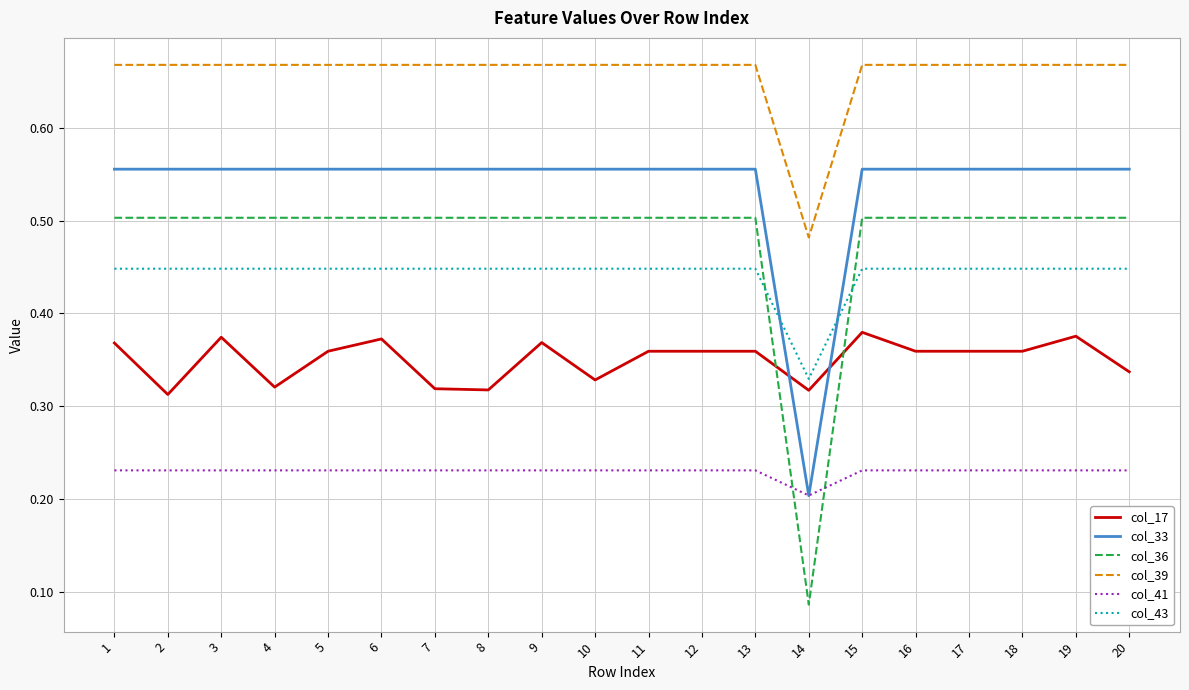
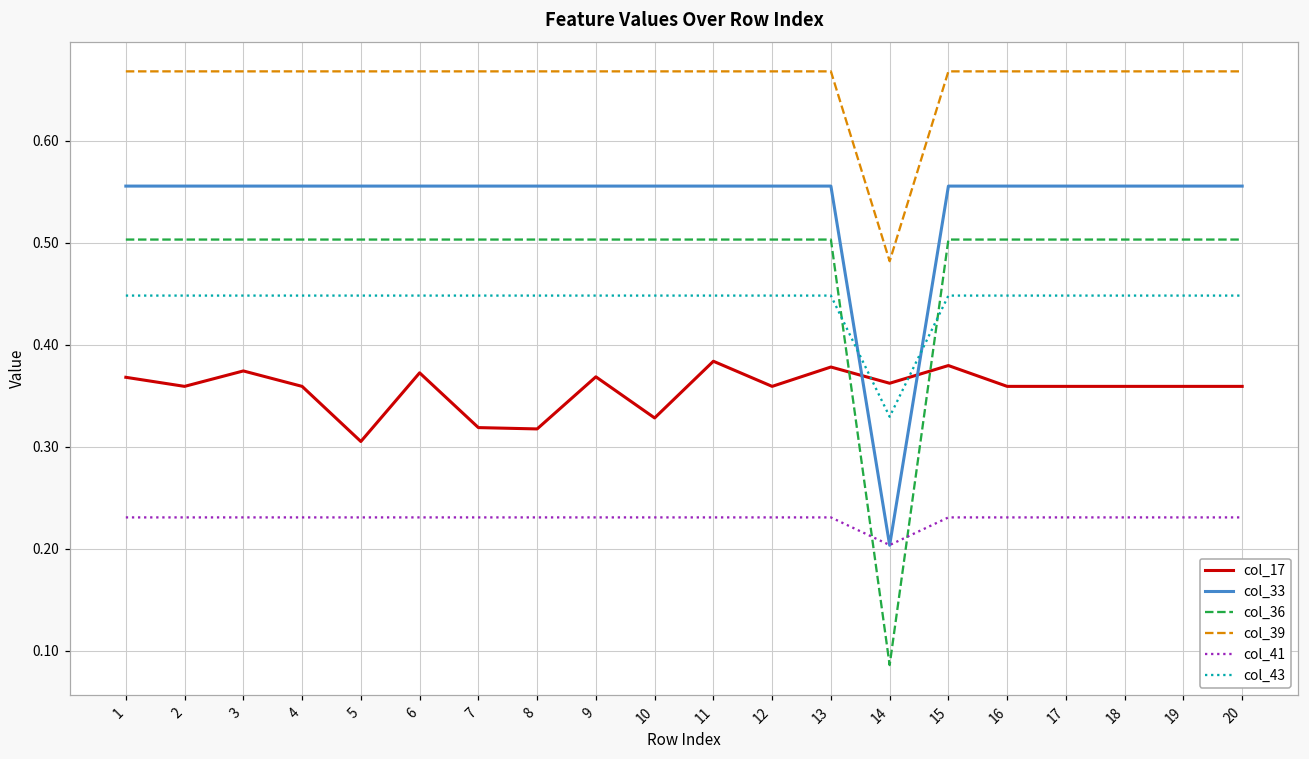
col_17, 2: 0.31 -> 0.36
col_17, 4: 0.32 -> 0.36
col_17, 5: 0.36 -> 0.31
col_17, 11: 0.36 -> 0.38
col_17, 13: 0.36 -> 0.38
col_17, 14: 0.32 -> 0.36
col_17, 19: 0.38 -> 0.36
col_17, 20: 0.34 -> 0.36
